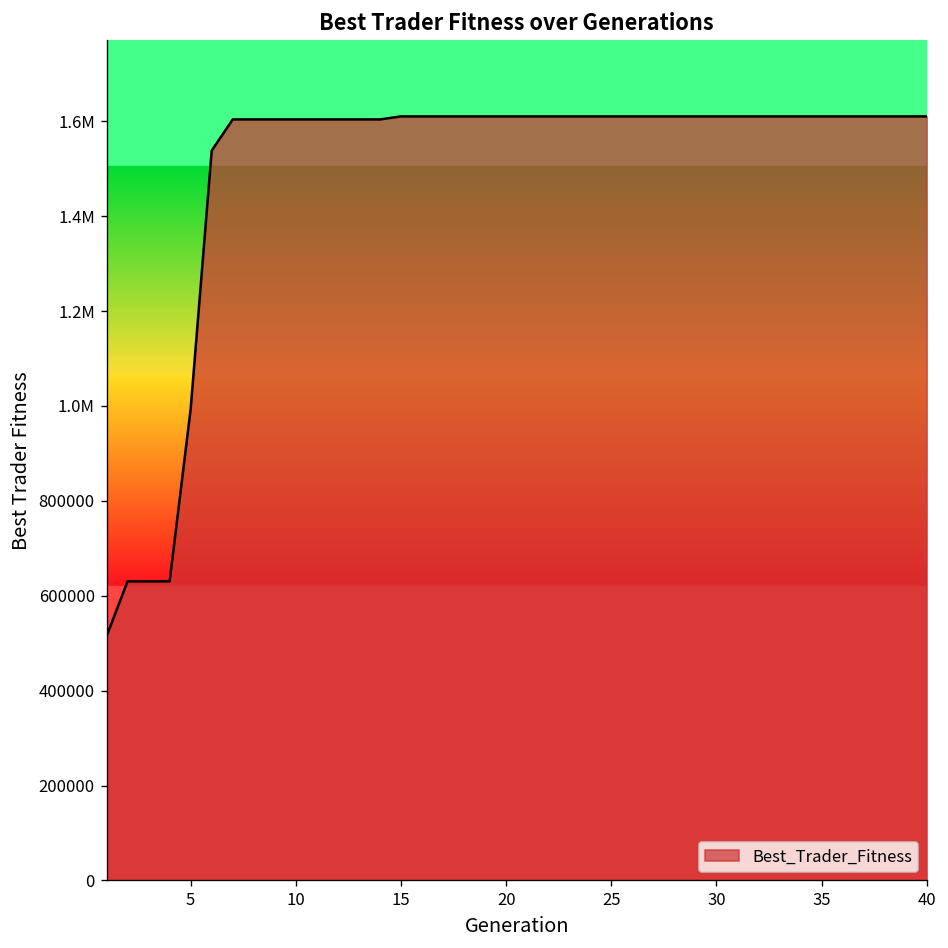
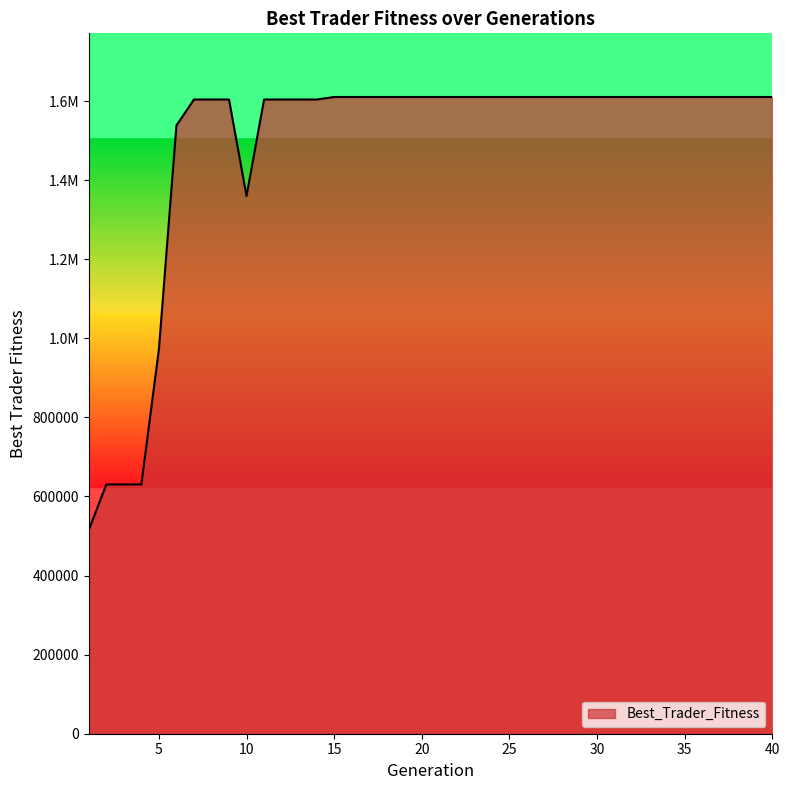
5: 990000 -> 970000
10: 1600000 -> 1360000
